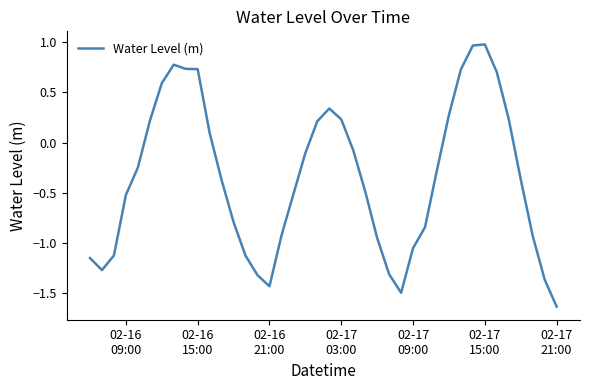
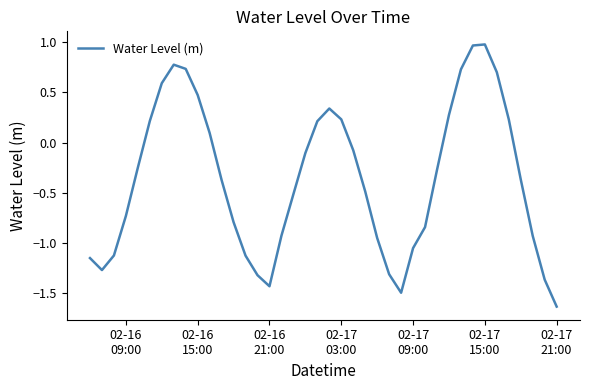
02-16 09:00: -0.52 -> -0.73
02-16 15:00: 0.73 -> 0.48
